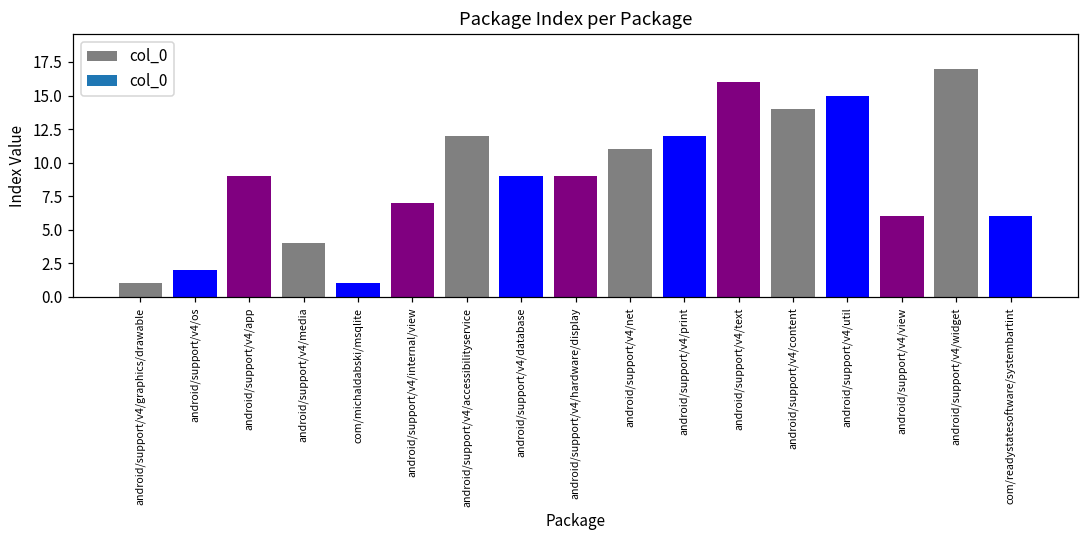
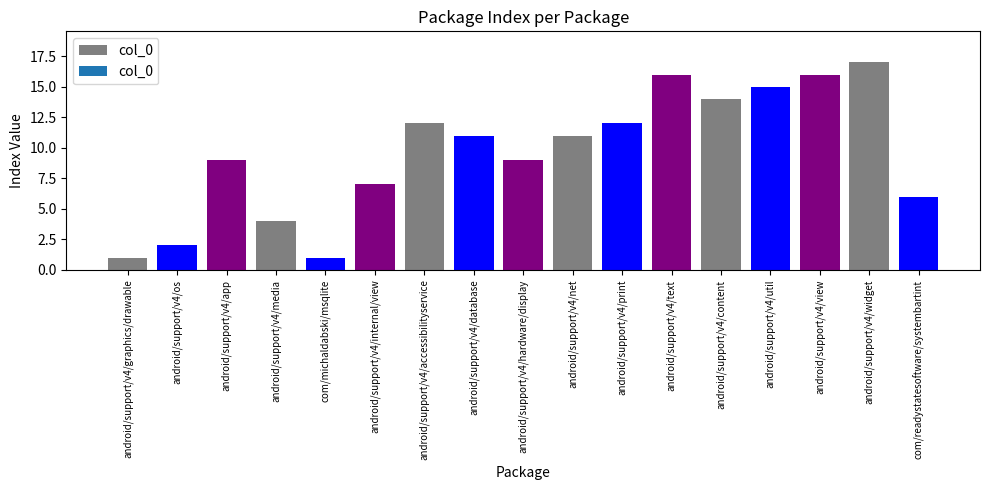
android/support/v4/database: 9 -> 11
android/support/v4/view: 6 -> 16
